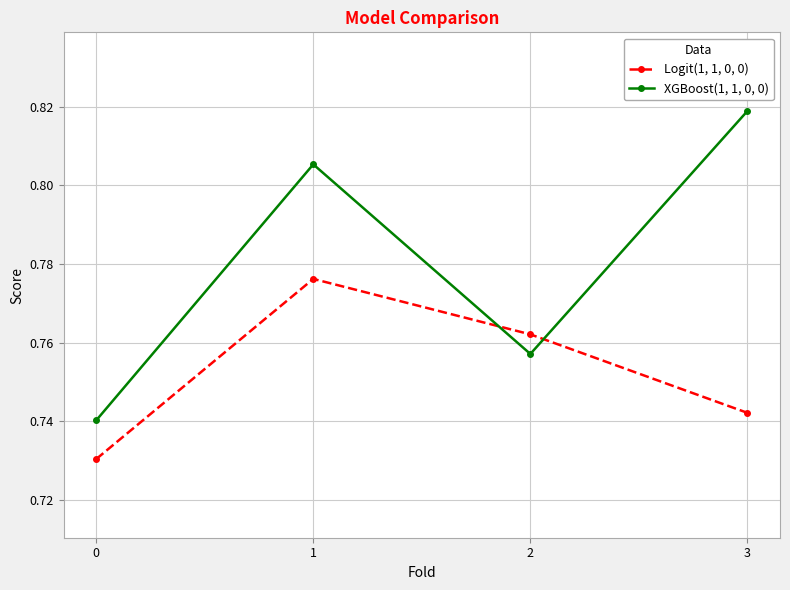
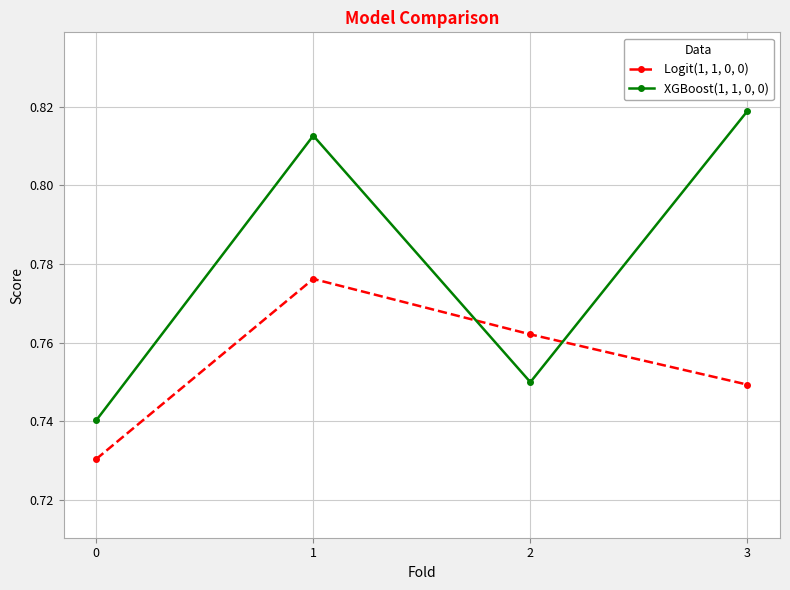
XGBoost(1, 1, 0, 0), 1: 0.805 -> 0.813
XGBoost(1, 1, 0, 0), 2: 0.757 -> 0.750
Logit(1, 1, 0, 0), 3: 0.742 -> 0.749
